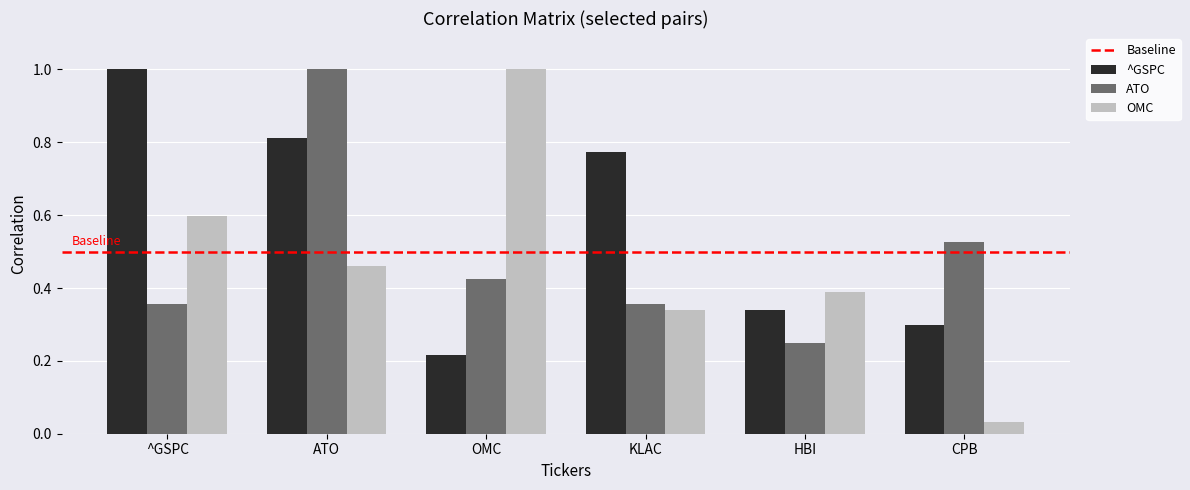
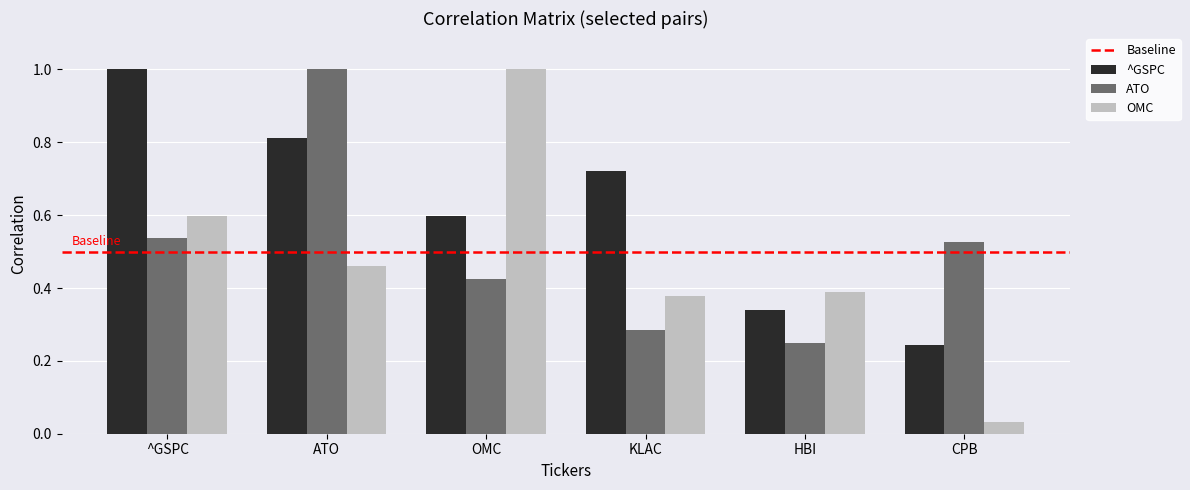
ATO, ^GSPC: 0.36 -> 0.54
^GSPC, OMC: 0.22 -> 0.60
^GSPC, KLAC: 0.77 -> 0.72
ATO, KLAC: 0.36 -> 0.29
OMC, KLAC: 0.34 -> 0.38
^GSPC, CPB: 0.30 -> 0.24
